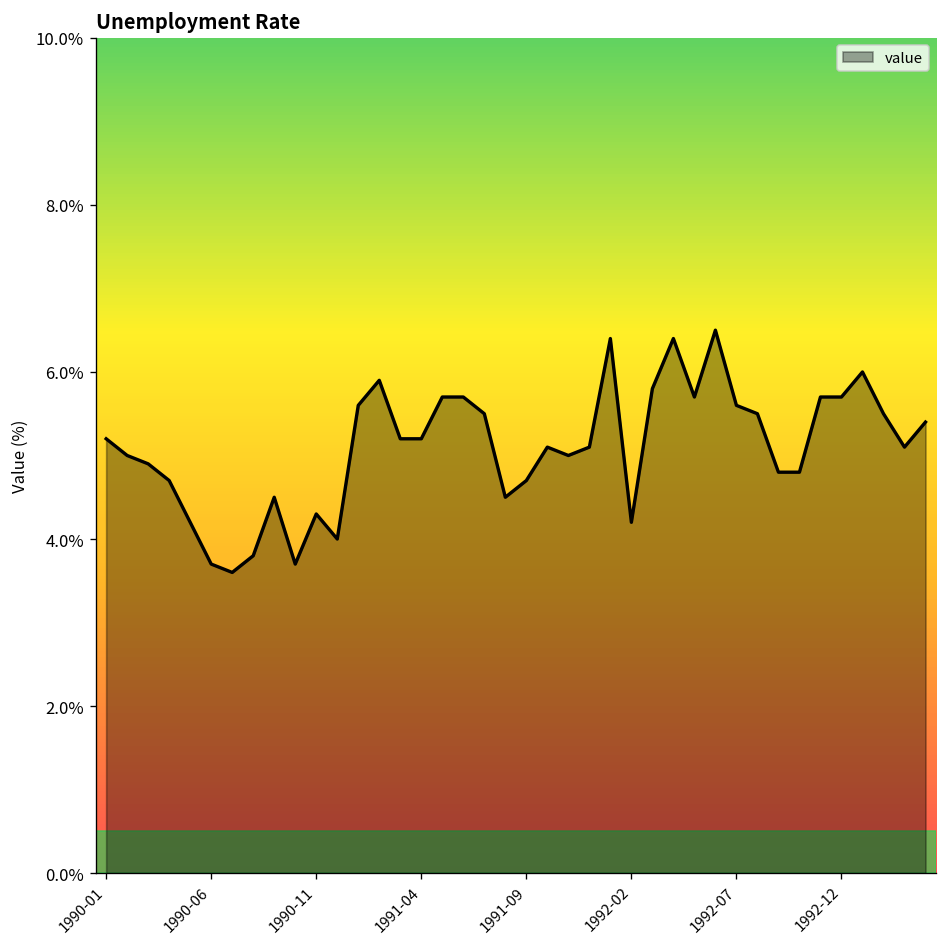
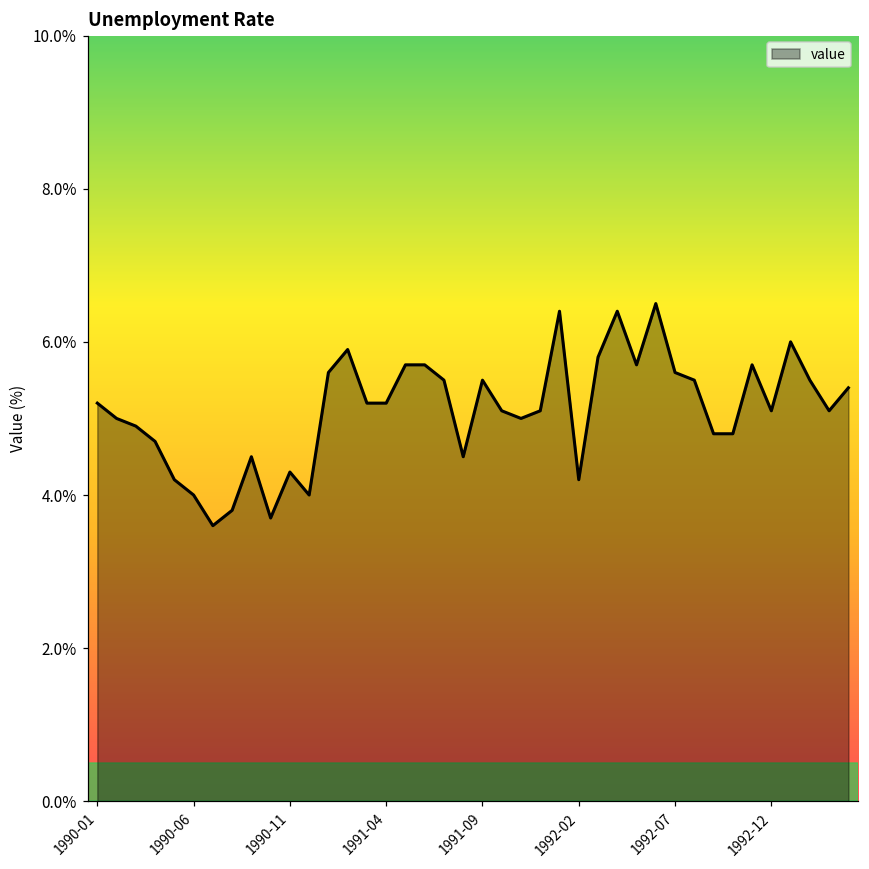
1990-06: 3.7% -> 4.0%
1991-09: 4.7% -> 5.5%
1992-12: 5.7% -> 5.1%
